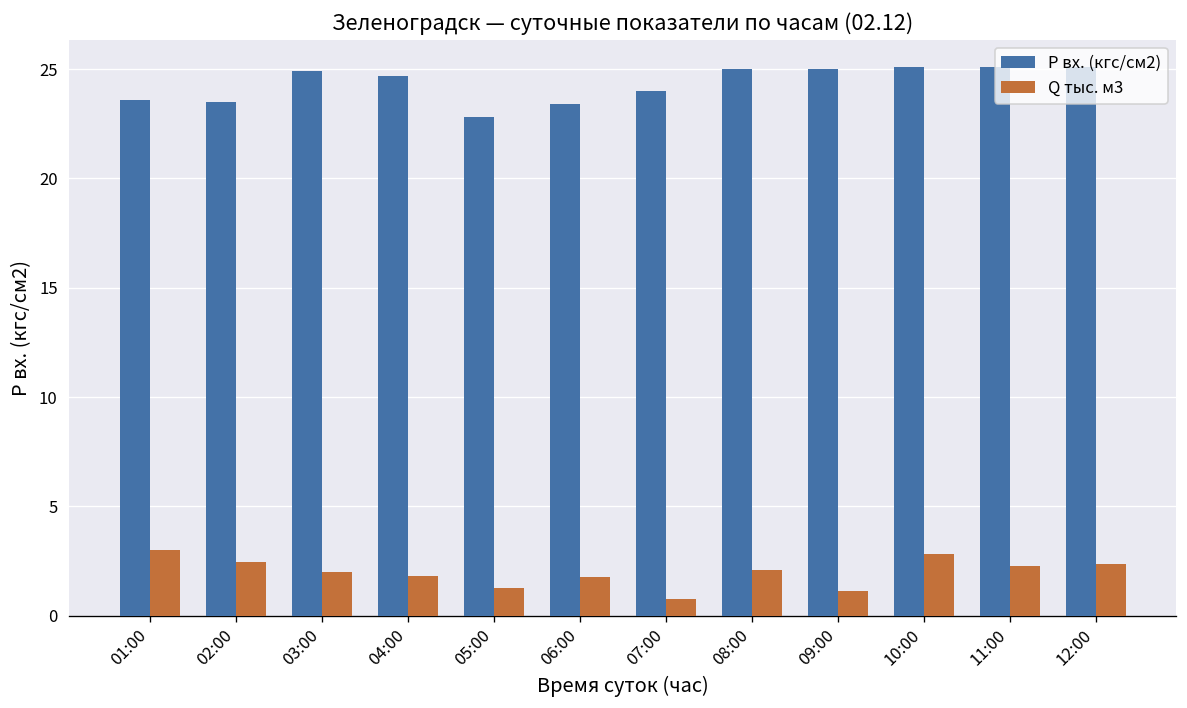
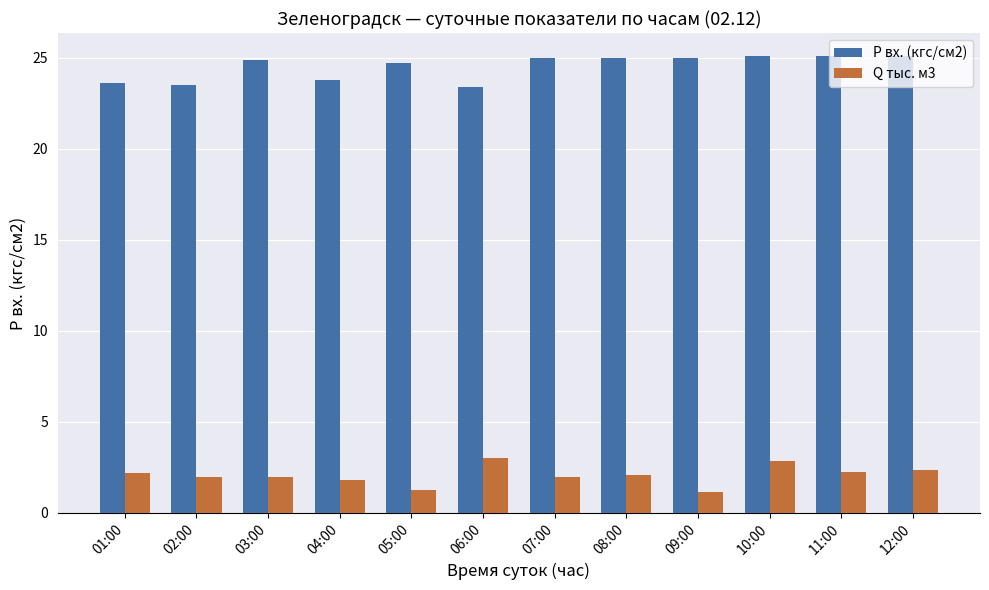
Q тыс. м3, 01:00: 3.0 -> 2.2
Q тыс. м3, 02:00: 2.4 -> 2.0
P вх. (кгс/см2), 04:00: 24.7 -> 23.8
P вх. (кгс/см2), 05:00: 22.8 -> 24.7
Q тыс. м3, 06:00: 1.8 -> 3.0
P вх. (кгс/см2), 07:00: 24 -> 25
Q тыс. м3, 07:00: 0.8 -> 2.0
